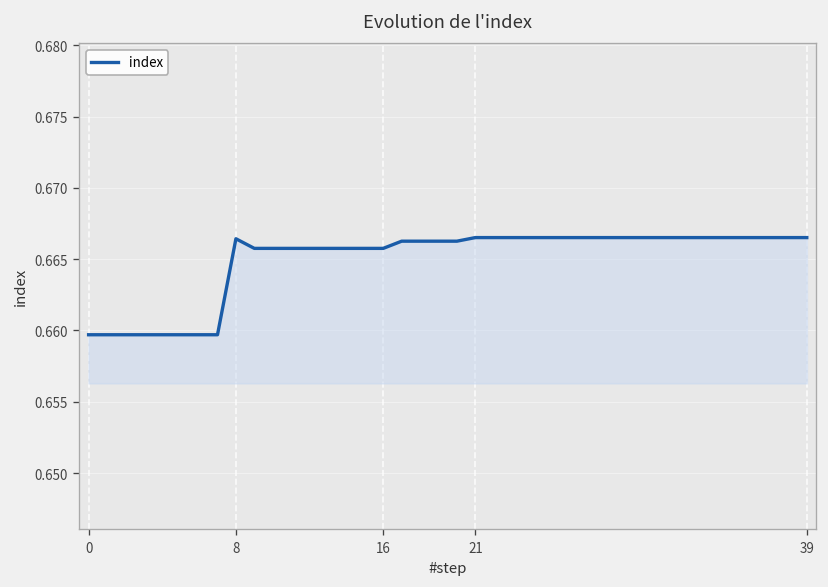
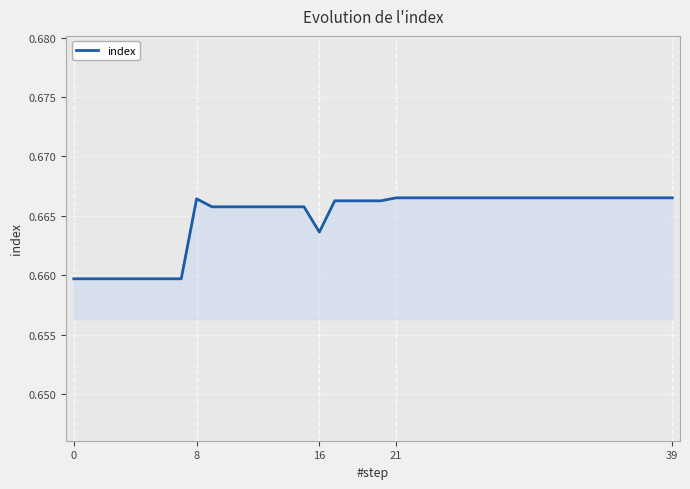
16: 0.6658 -> 0.6636
